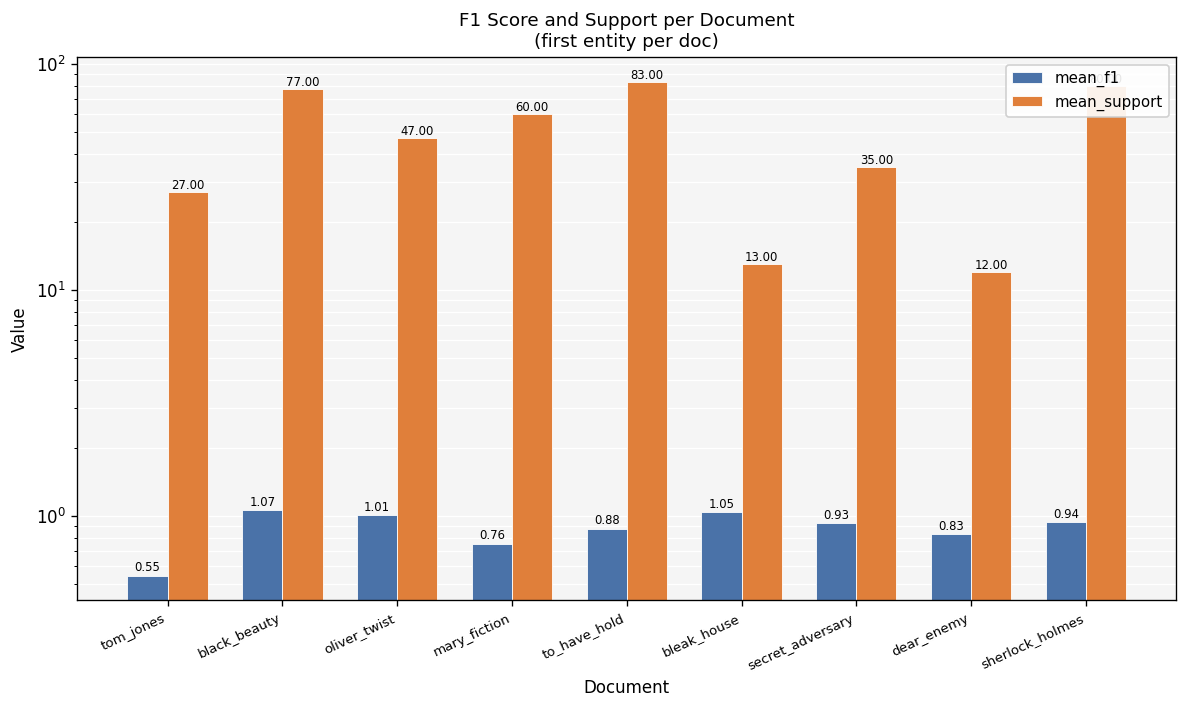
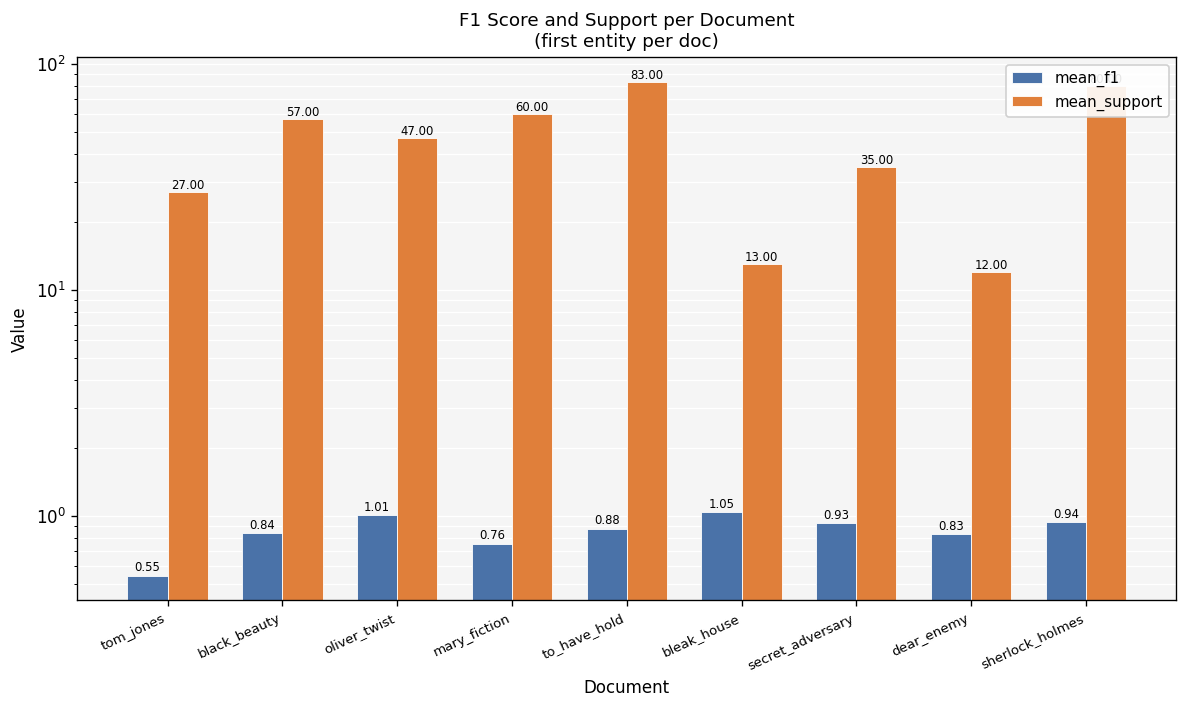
mean_f1, black_beauty: 1.07 -> 0.84
mean_support, black_beauty: 77.00 -> 57.00
